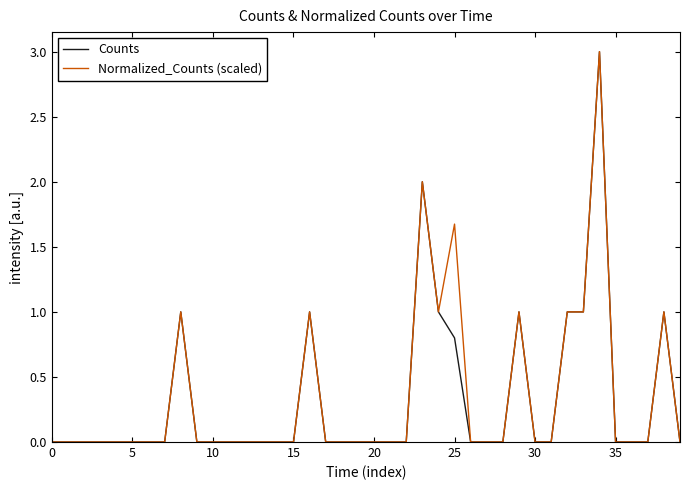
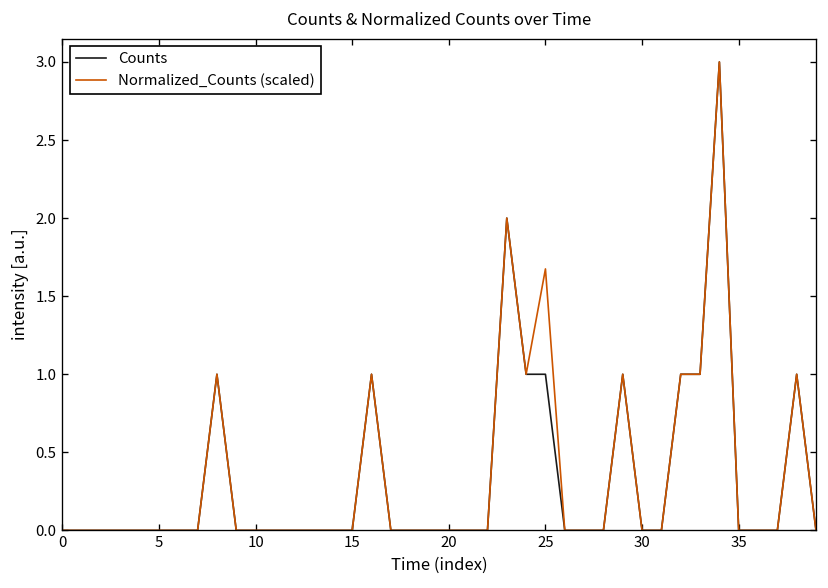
Counts, 25: 0.8 -> 1.0
